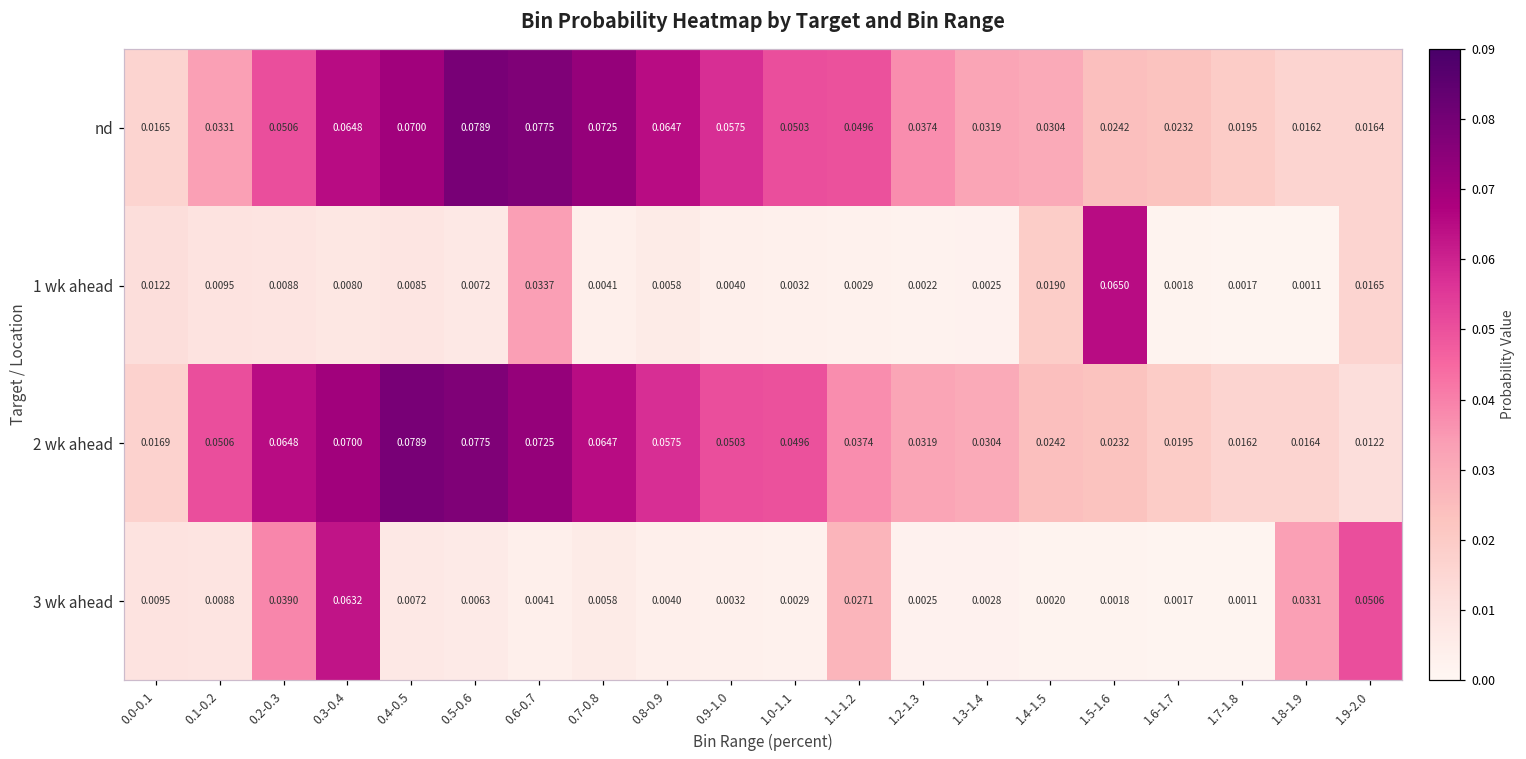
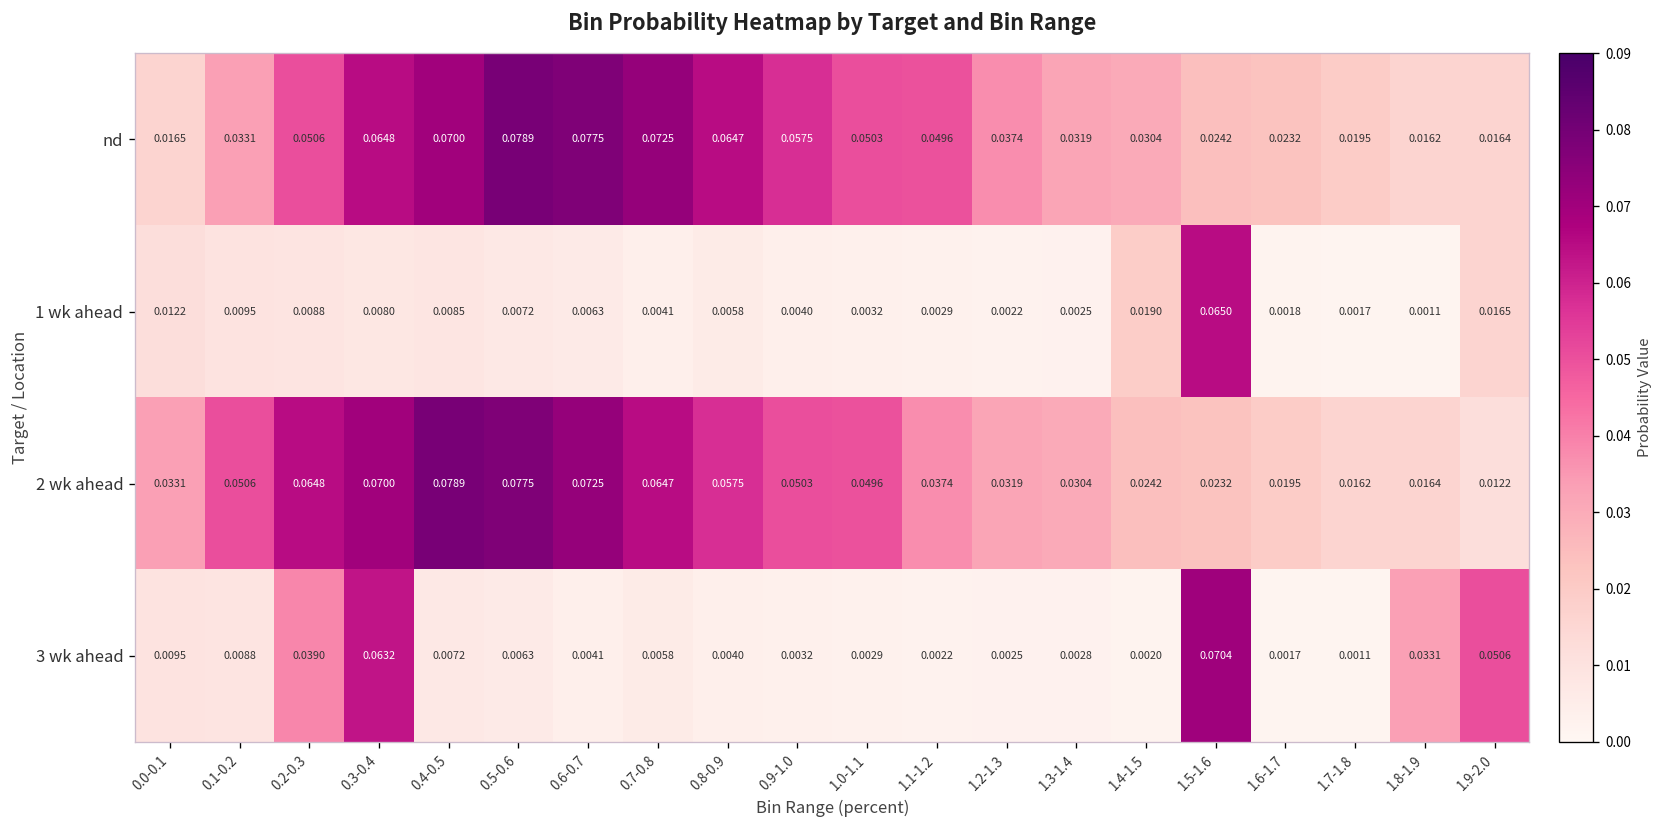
1 wk ahead, 0.6-0.7: 0.0337 -> 0.0063
2 wk ahead, 0.0-0.1: 0.0169 -> 0.0331
3 wk ahead, 1.1-1.2: 0.0271 -> 0.0022
3 wk ahead, 1.5-1.6: 0.0018 -> 0.0704
